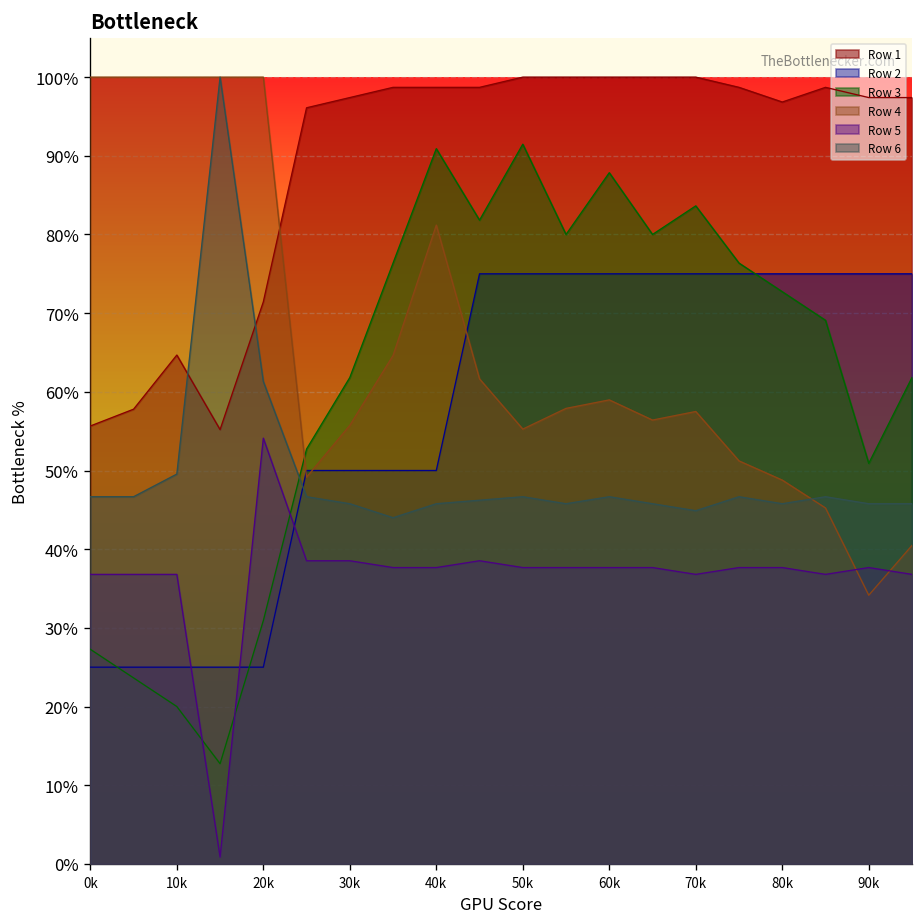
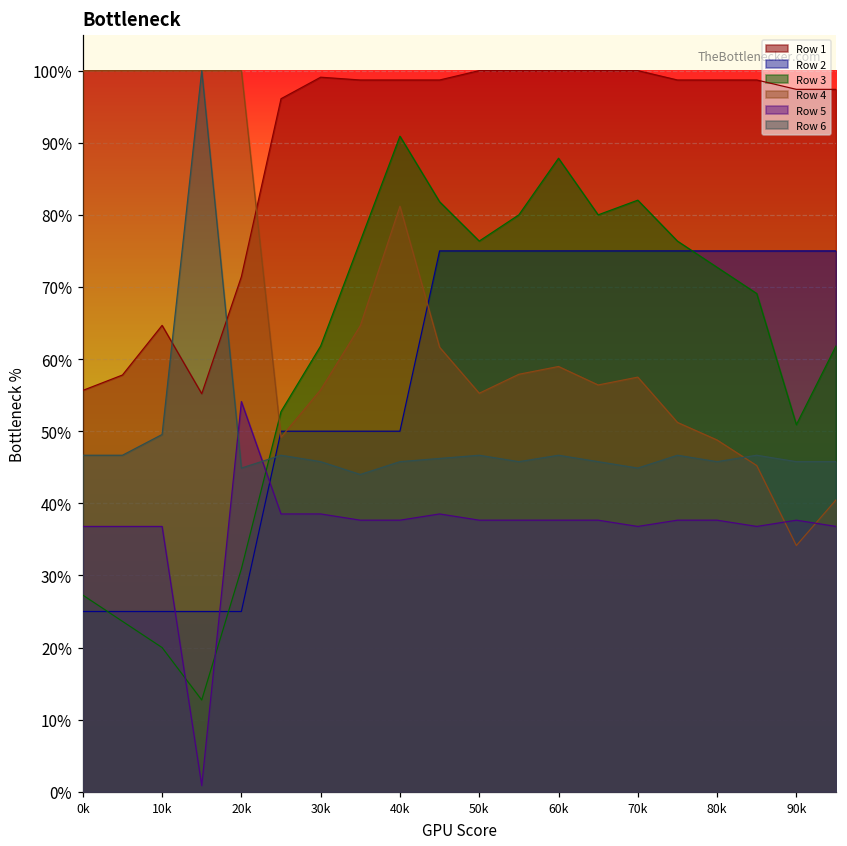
Row 6, 20k: 61% -> 45%
Row 1, 30k: 97% -> 99%
Row 3, 50k: 91% -> 76%
Row 3, 70k: 84% -> 82%
Row 1, 80k: 97% -> 99%
